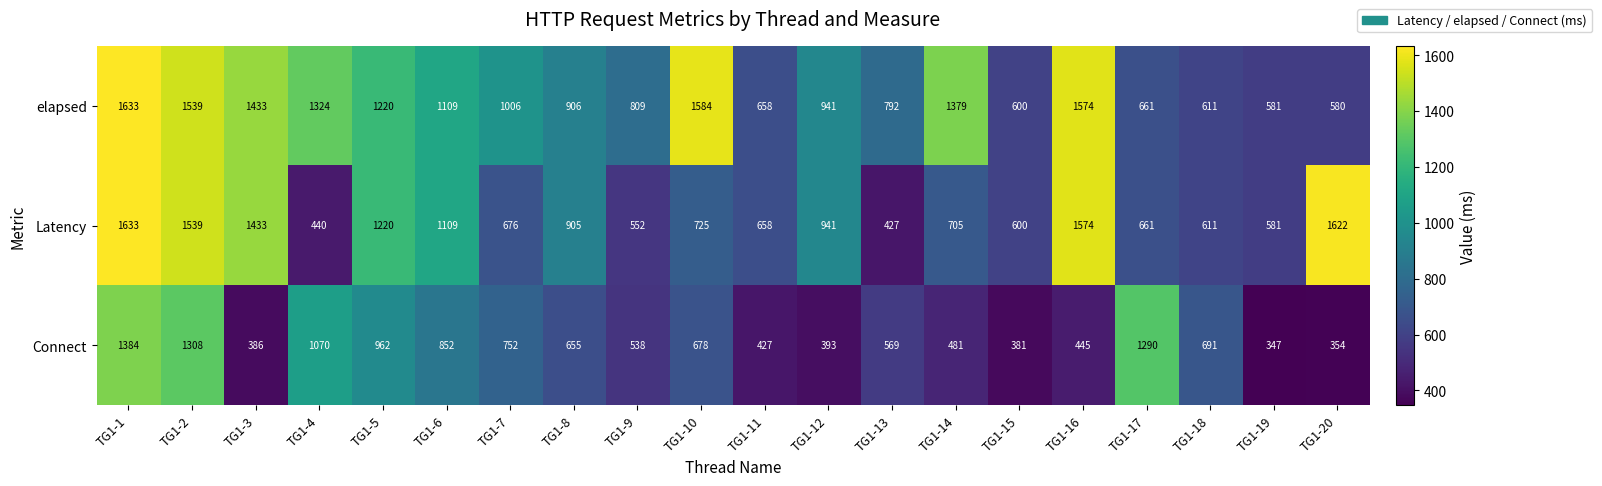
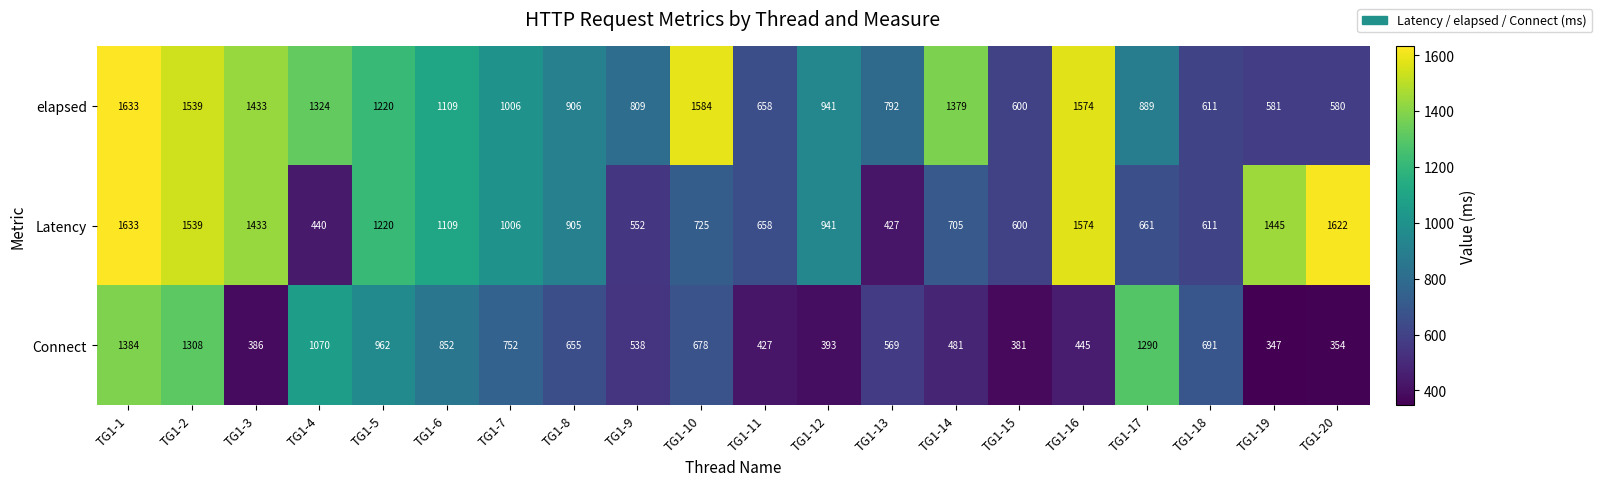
elapsed, TG1-17: 661 -> 889
Latency, TG1-7: 676 -> 1006
Latency, TG1-19: 581 -> 1445
